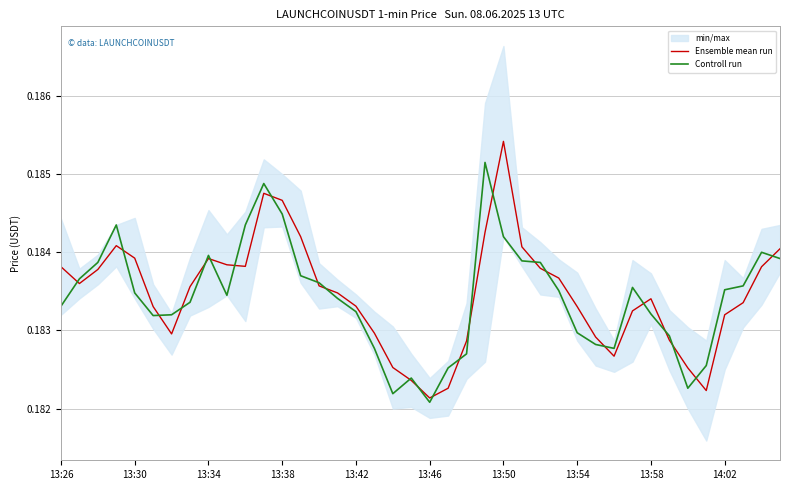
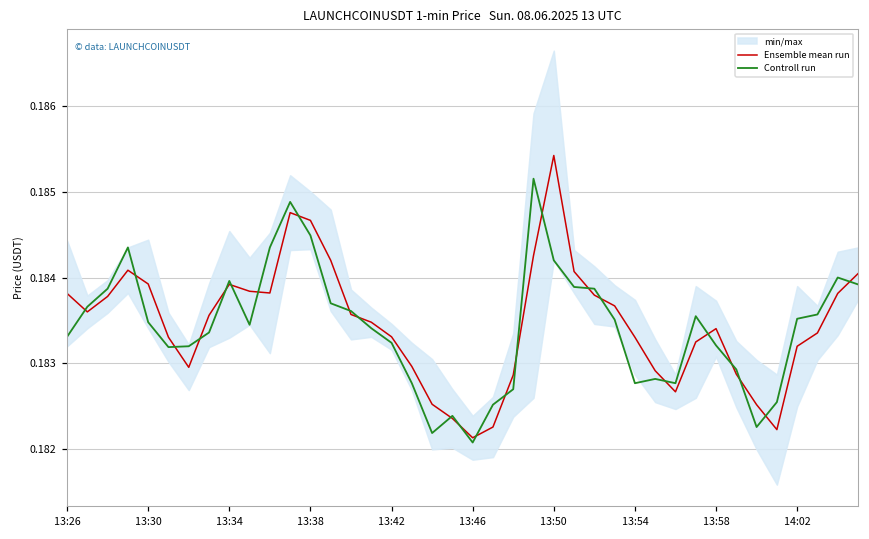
Controll run, 13:54: 0.1830 -> 0.1828
